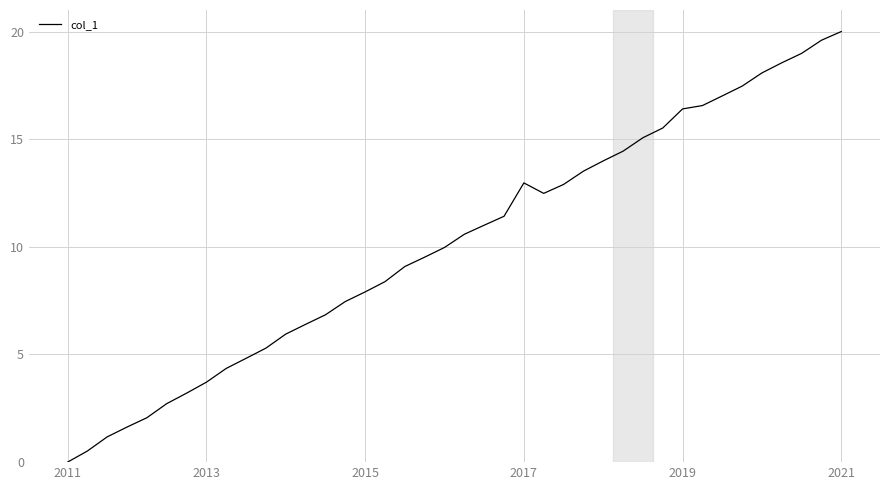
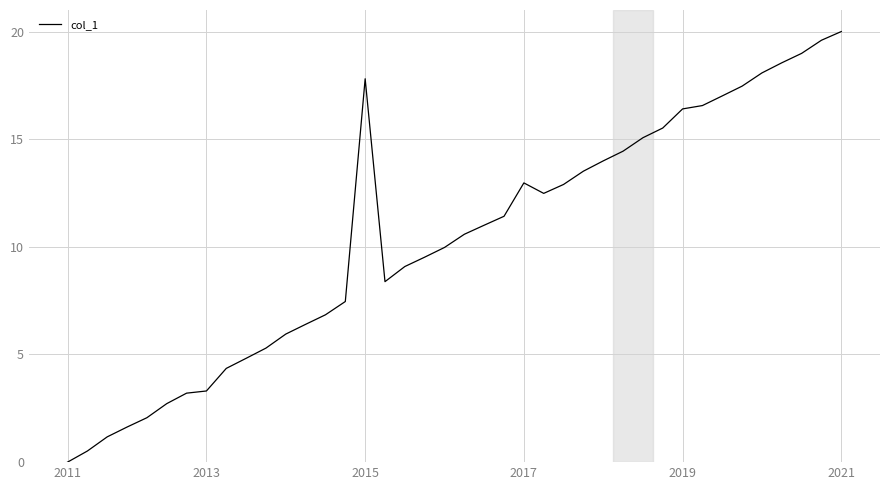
2013: 3.7 -> 3.3
2015: 7.9 -> 17.8
